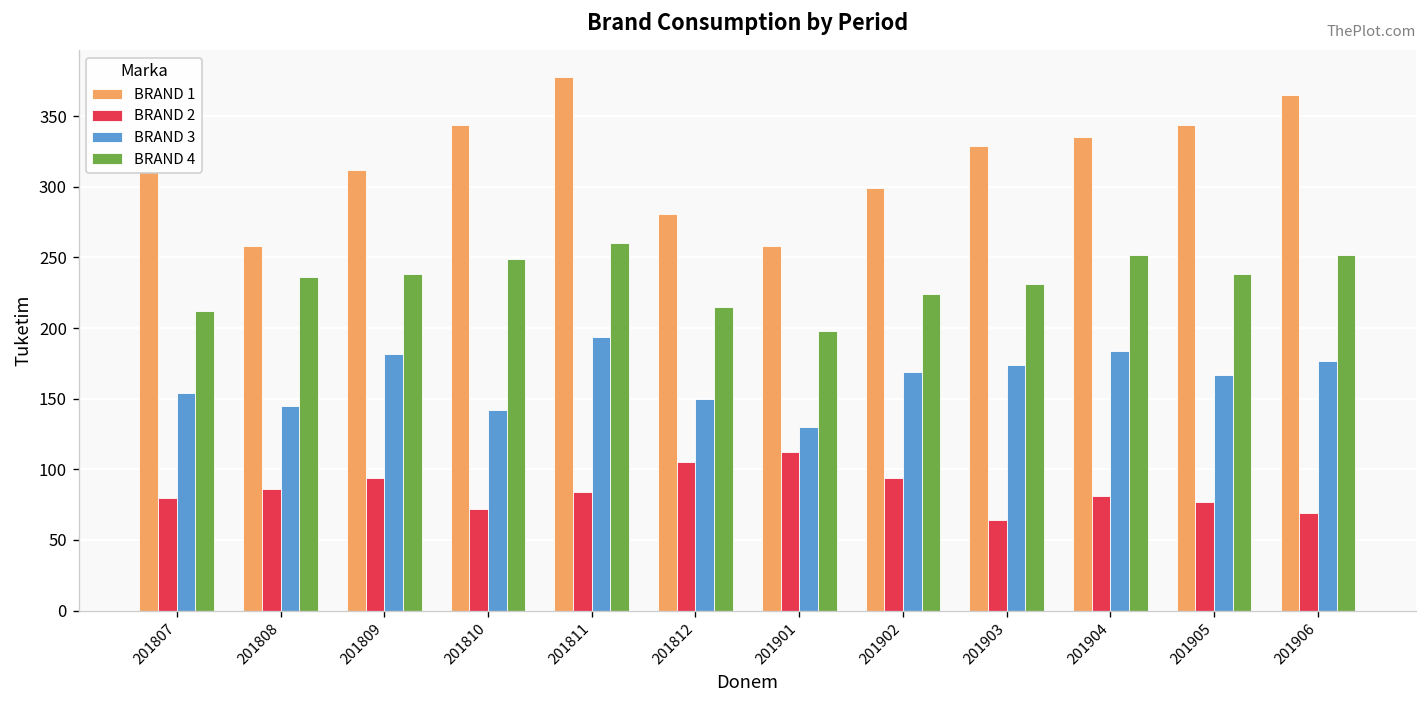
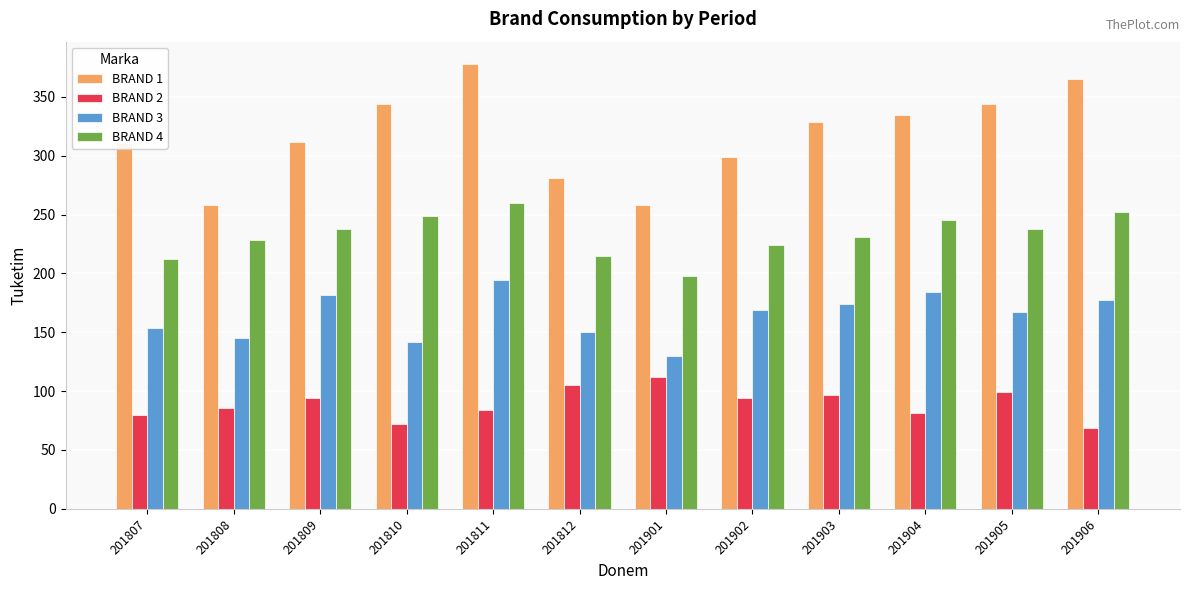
BRAND 4, 201808: 236 -> 228
BRAND 2, 201903: 64 -> 97
BRAND 4, 201904: 252 -> 245
BRAND 2, 201905: 77 -> 99
